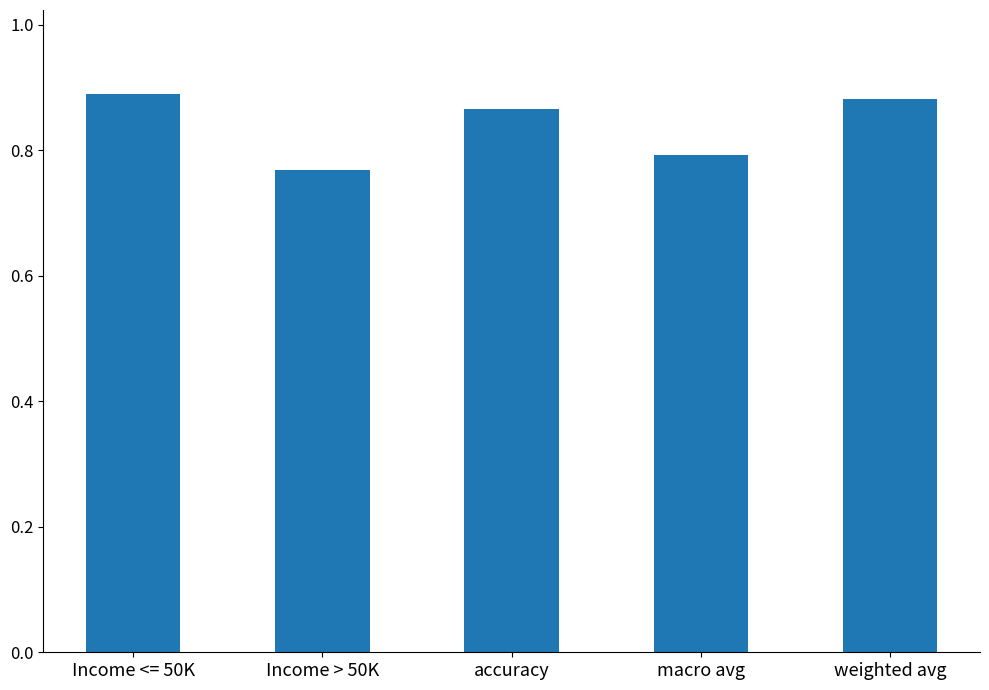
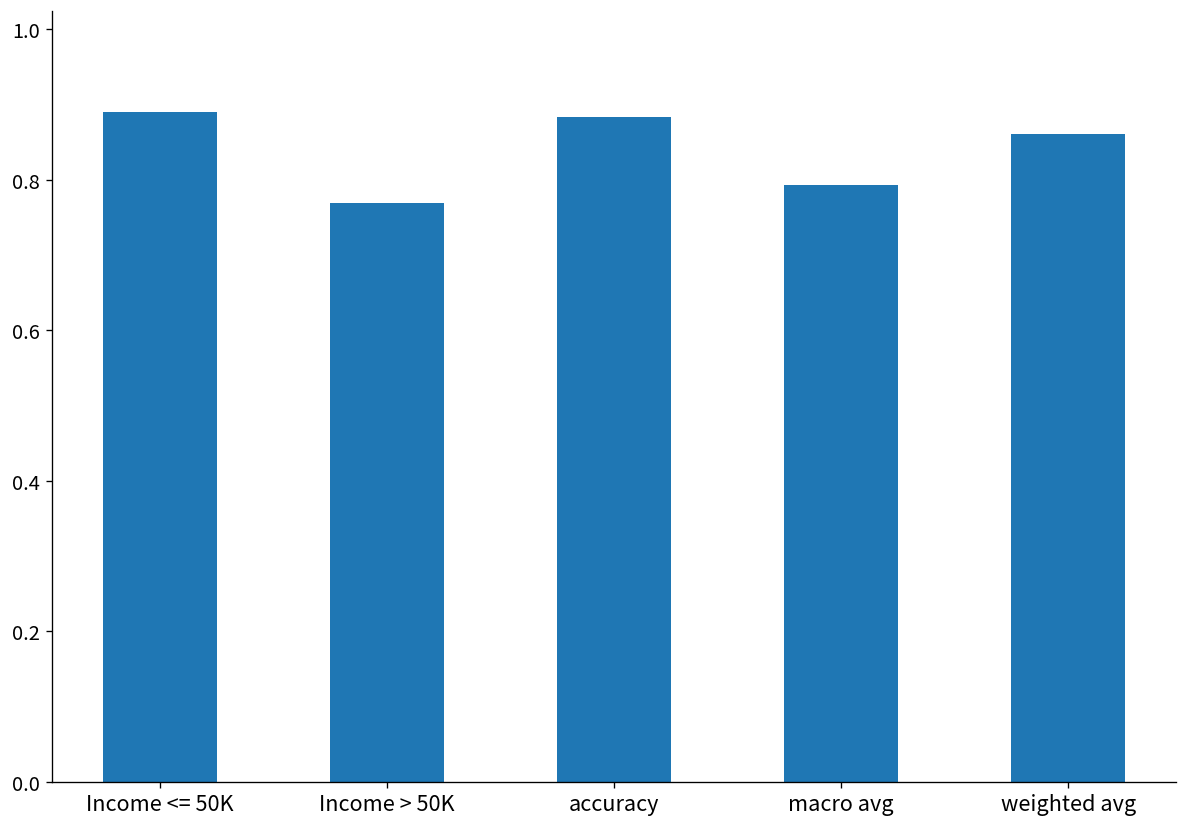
accuracy: 0.87 -> 0.88
weighted avg: 0.88 -> 0.86
